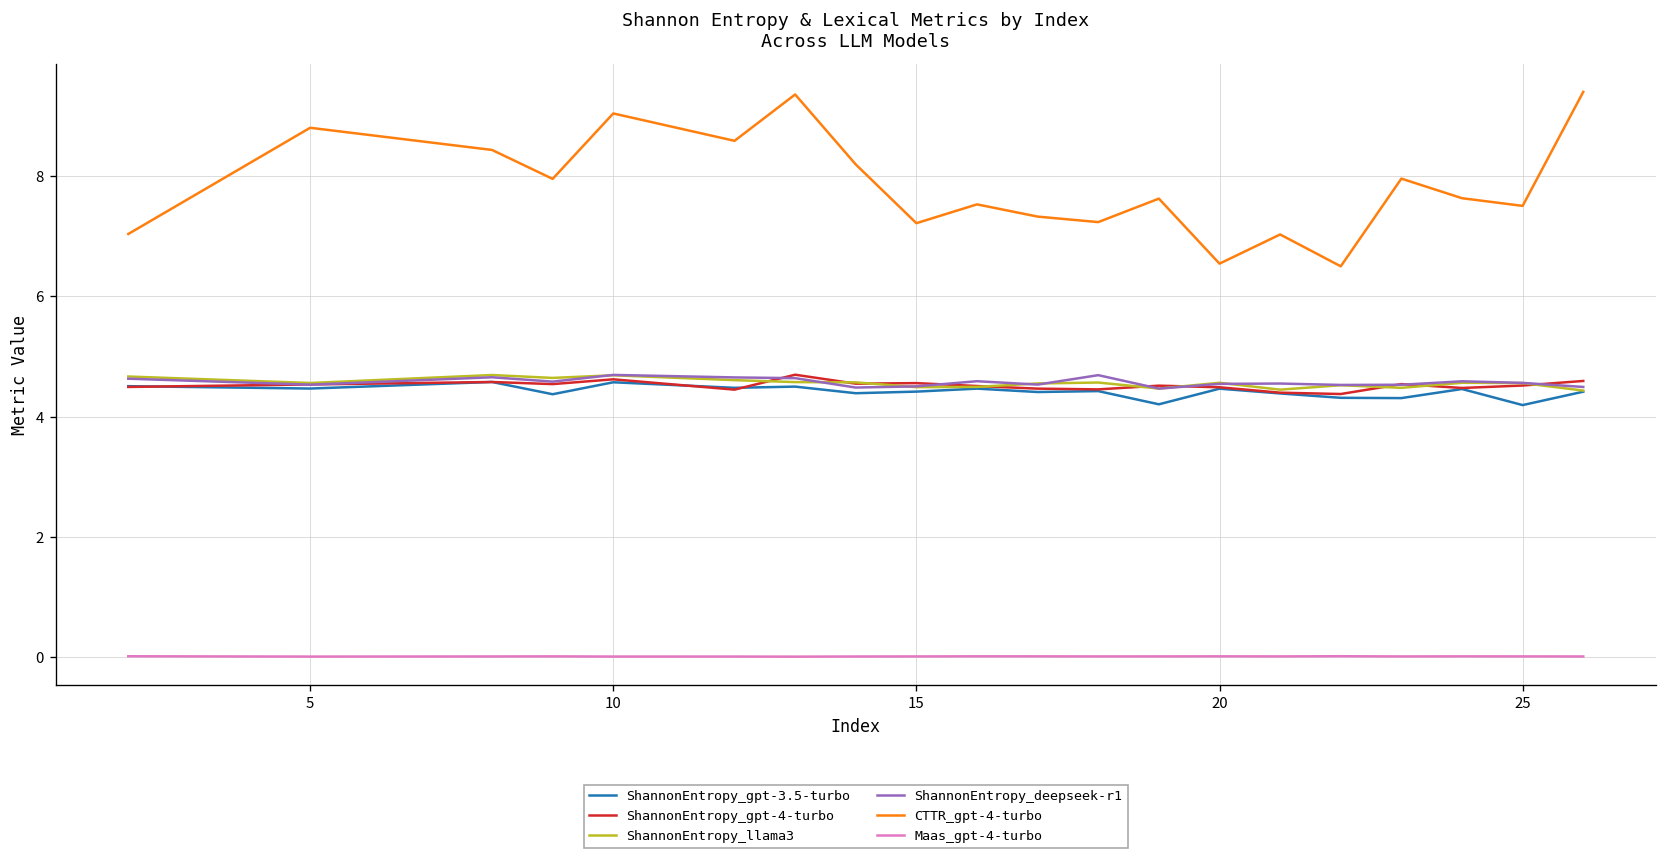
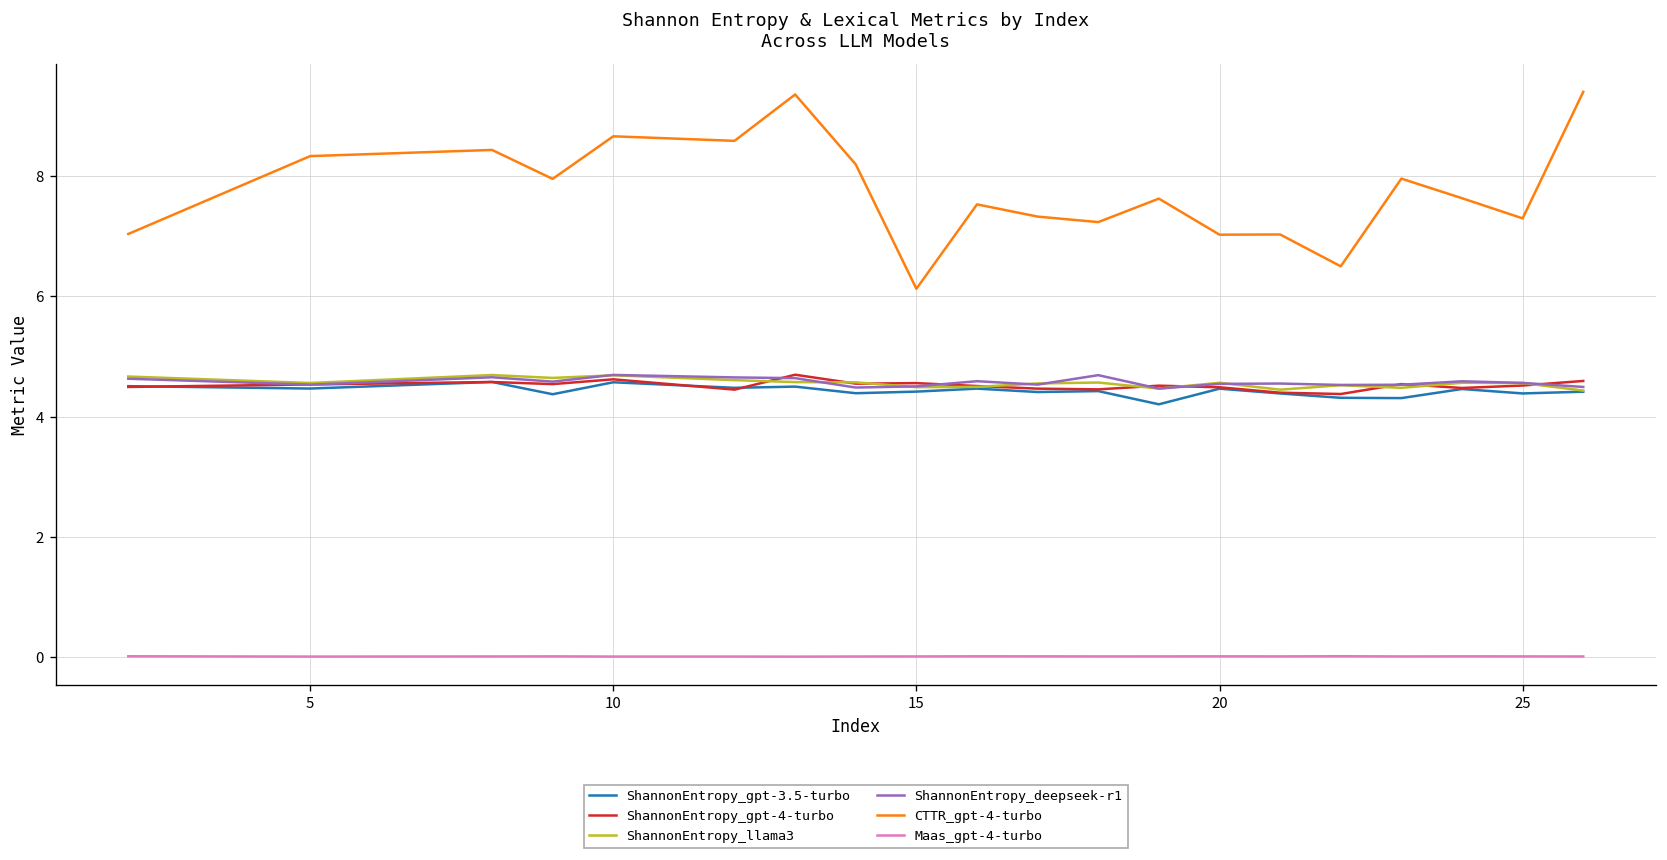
CTTR_gpt-4-turbo, 5: 8.8 -> 8.3
CTTR_gpt-4-turbo, 10: 9.0 -> 8.7
CTTR_gpt-4-turbo, 15: 7.2 -> 6.1
CTTR_gpt-4-turbo, 20: 6.5 -> 7.0
ShannonEntropy_gpt-3.5-turbo, 25: 4.2 -> 4.4
CTTR_gpt-4-turbo, 25: 7.5 -> 7.3
